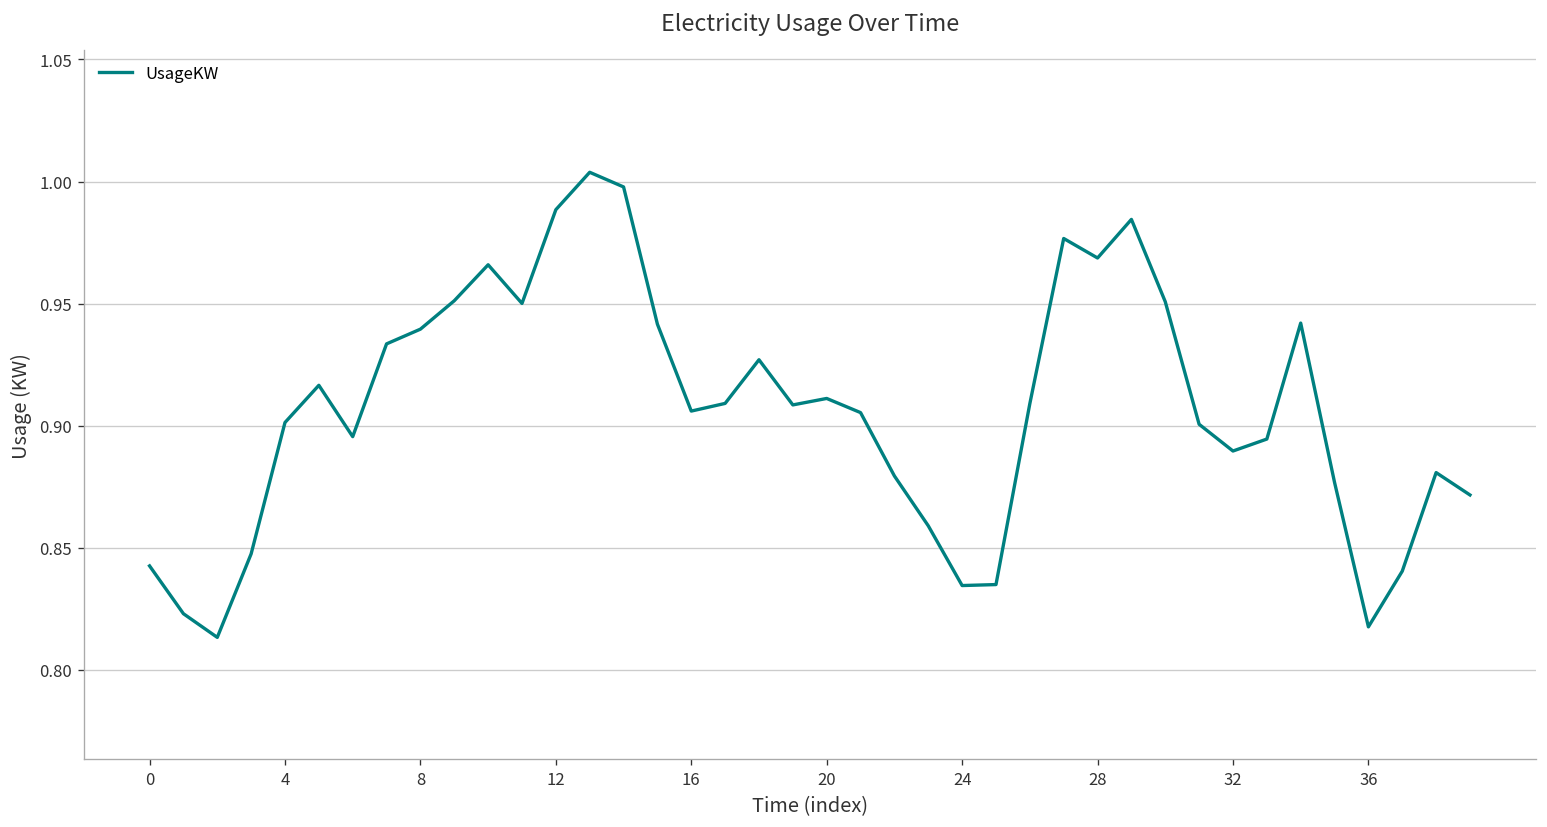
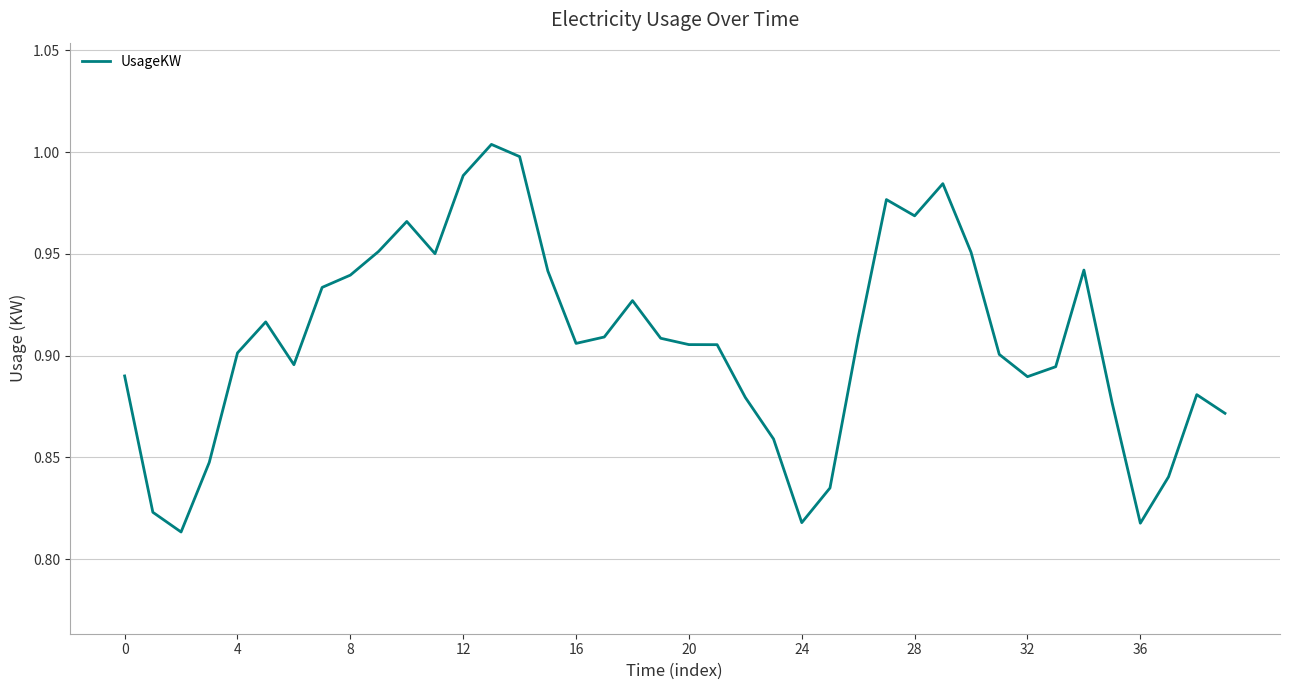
0: 0.843 -> 0.890
20: 0.911 -> 0.905
24: 0.835 -> 0.818
